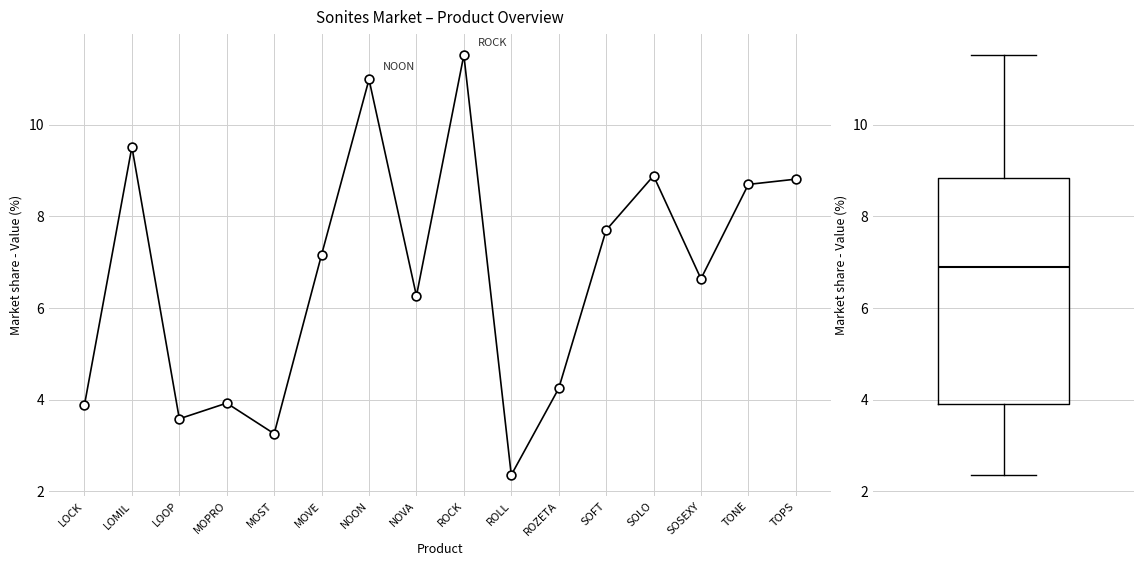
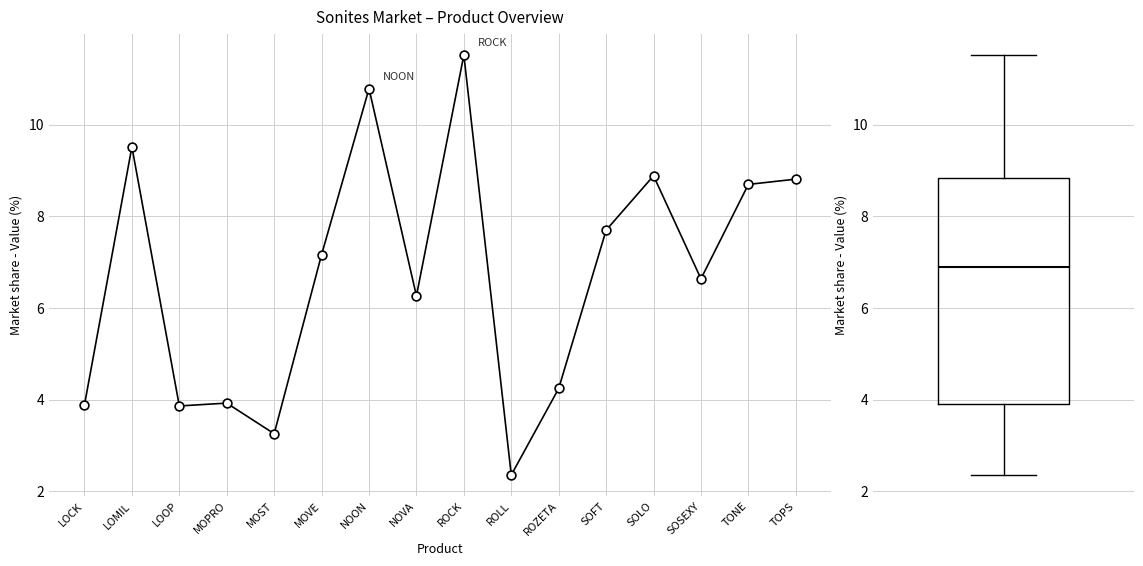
Sonites Market – Product Overview, LOOP: 3.6 -> 3.9
Sonites Market – Product Overview, NOON: 11.0 -> 10.8
